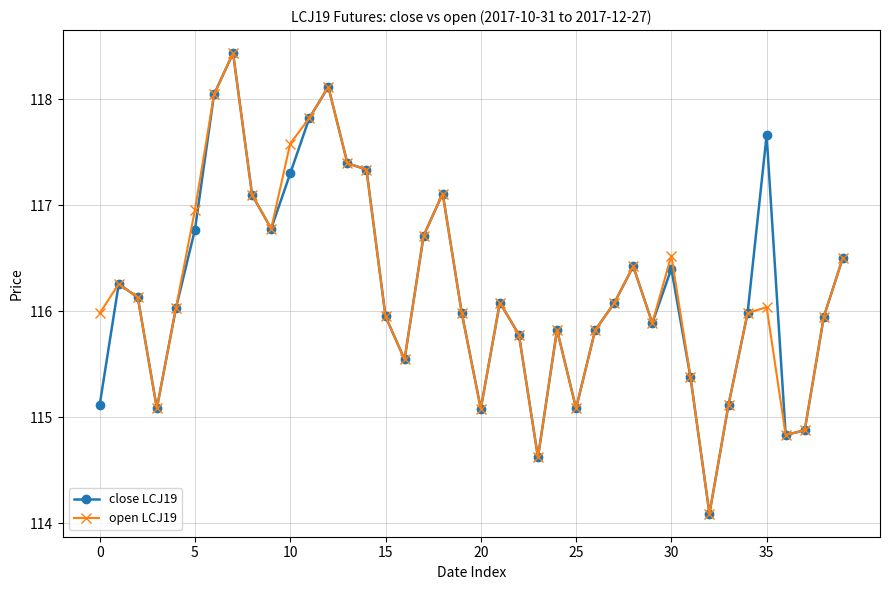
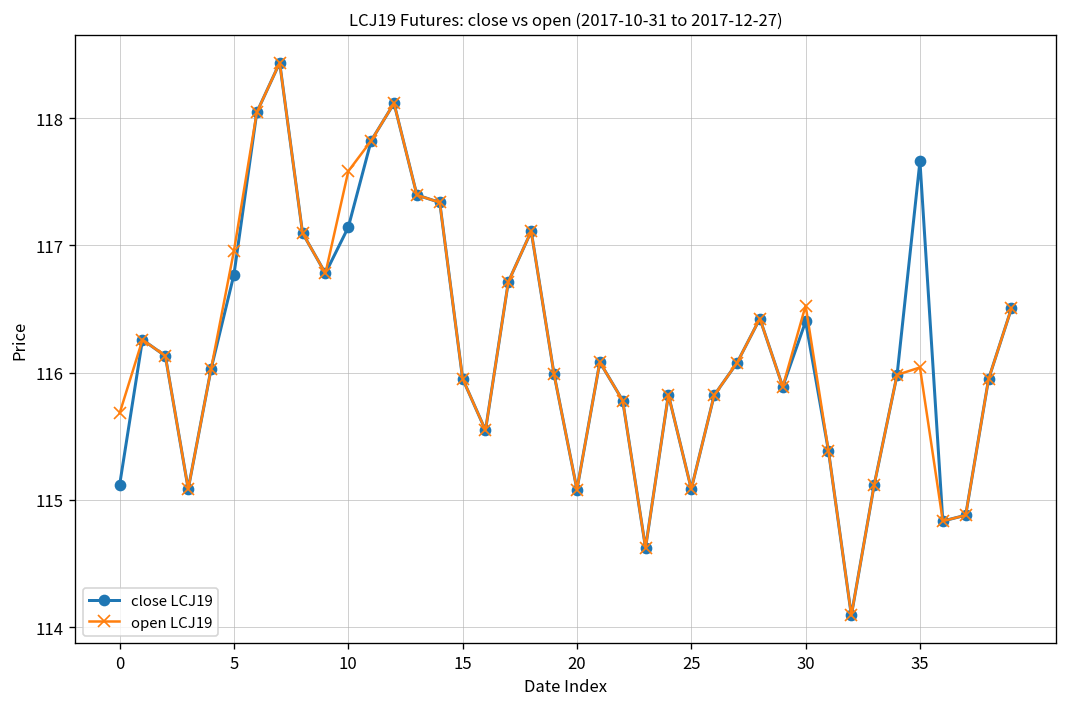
open LCJ19, 0: 115.98 -> 115.68
close LCJ19, 10: 117.30 -> 117.14
